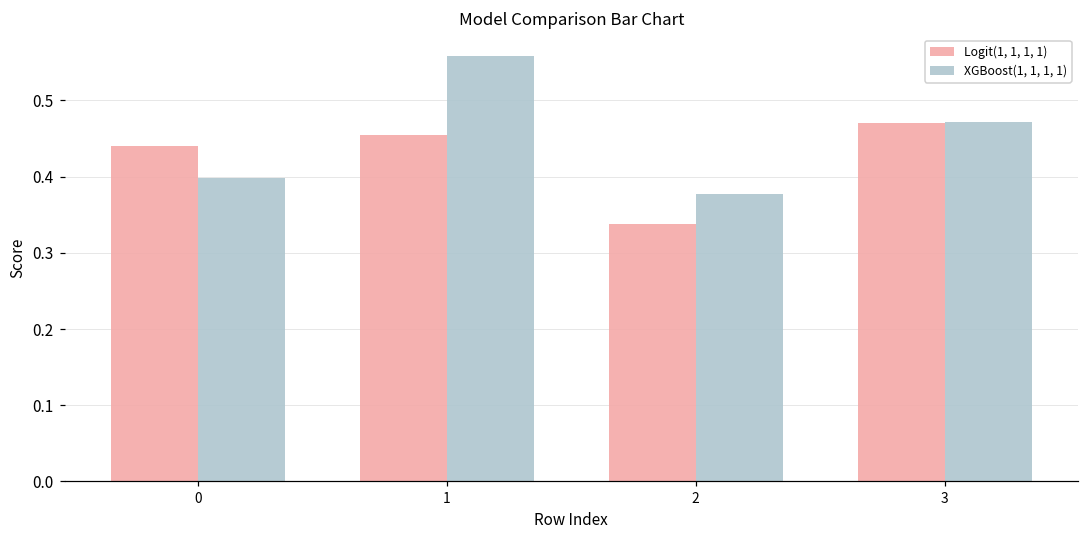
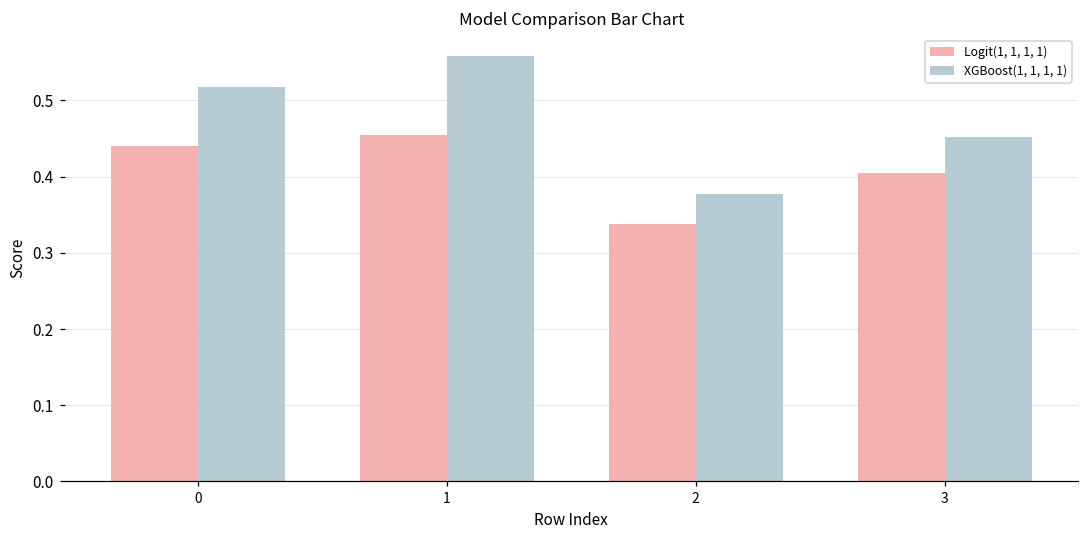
XGBoost(1, 1, 1, 1), 0: 0.40 -> 0.52
Logit(1, 1, 1, 1), 3: 0.47 -> 0.40
XGBoost(1, 1, 1, 1), 3: 0.47 -> 0.45
